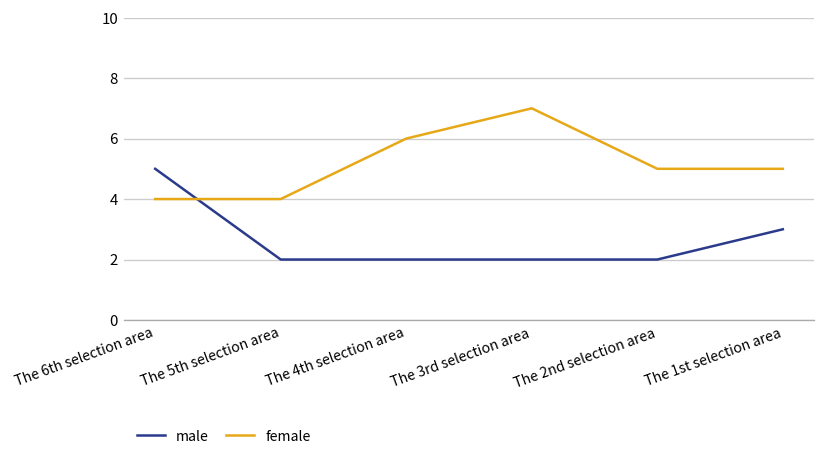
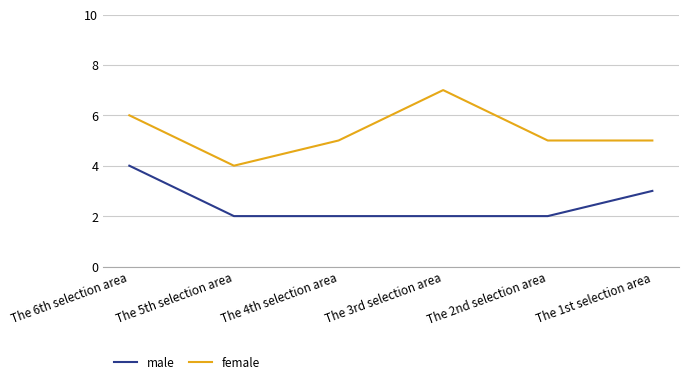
male, The 6th selection area: 5 -> 4
female, The 6th selection area: 4 -> 6
female, The 4th selection area: 6 -> 5
